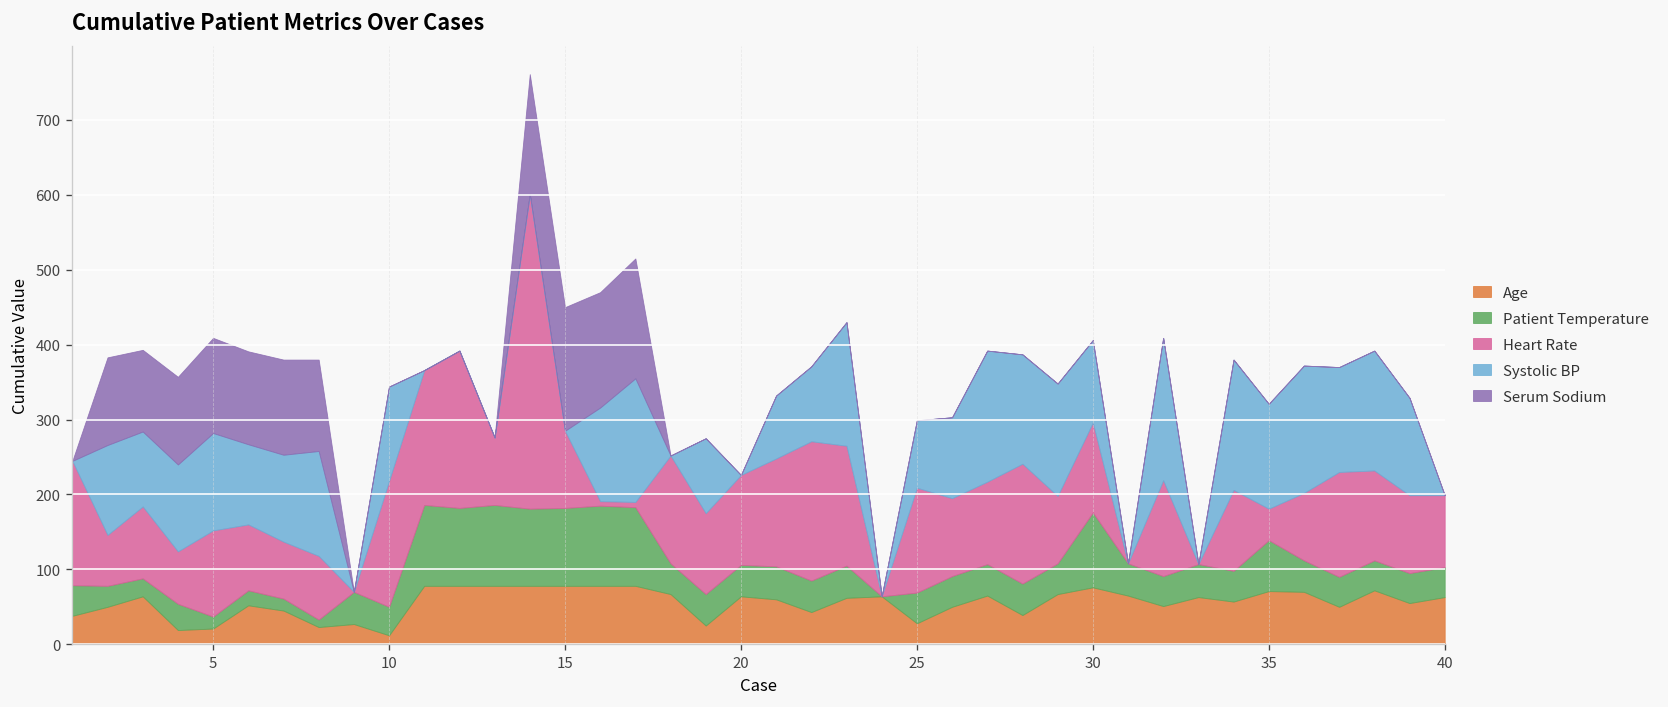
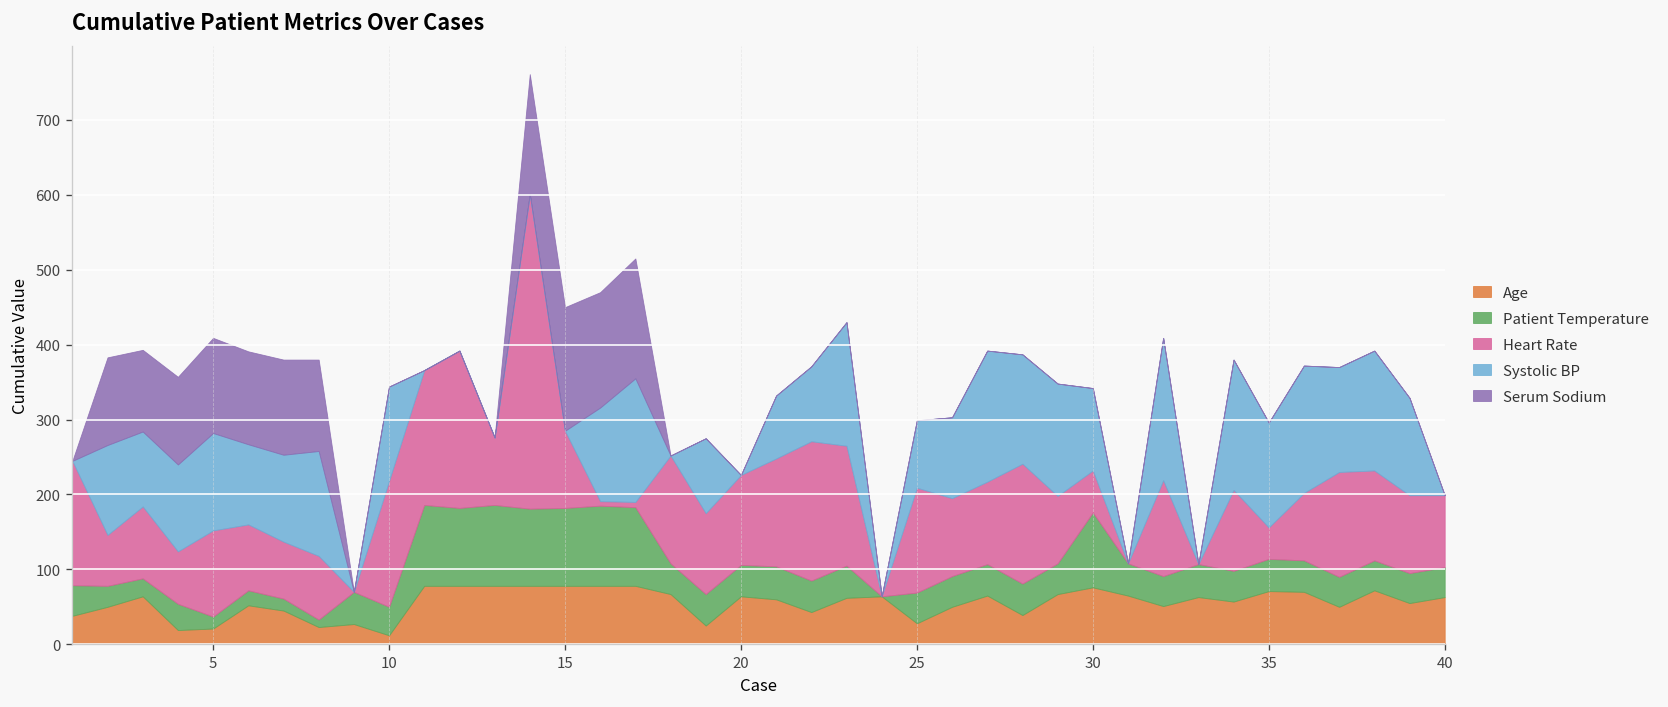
Heart Rate, 30: 120 -> 60
Patient Temperature, 35: 70 -> 40
